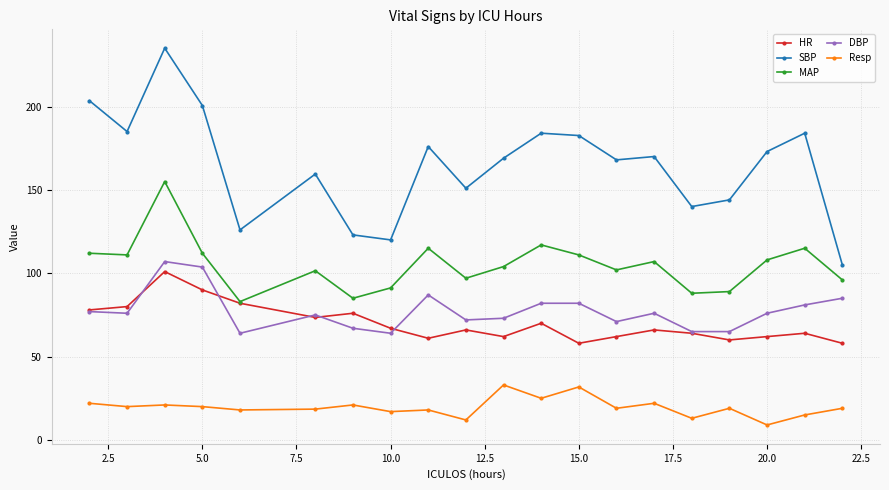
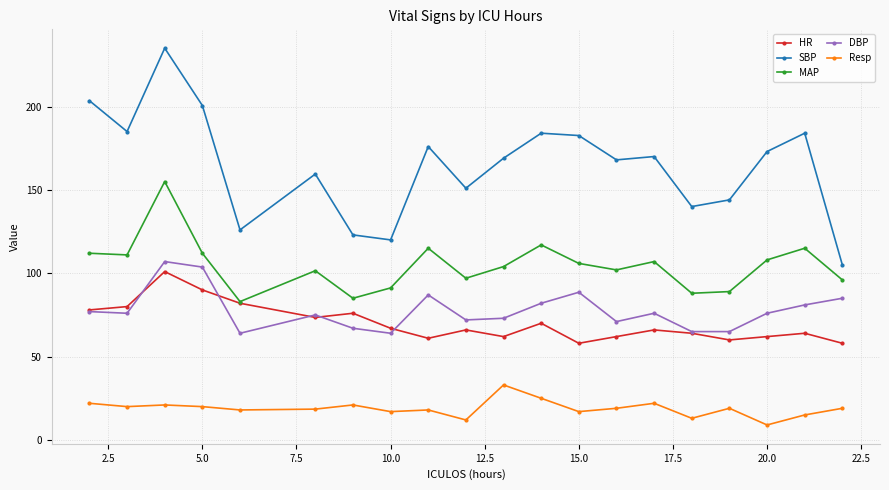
MAP, 15.0: 111 -> 106
DBP, 15.0: 82 -> 89
Resp, 15.0: 32 -> 17
